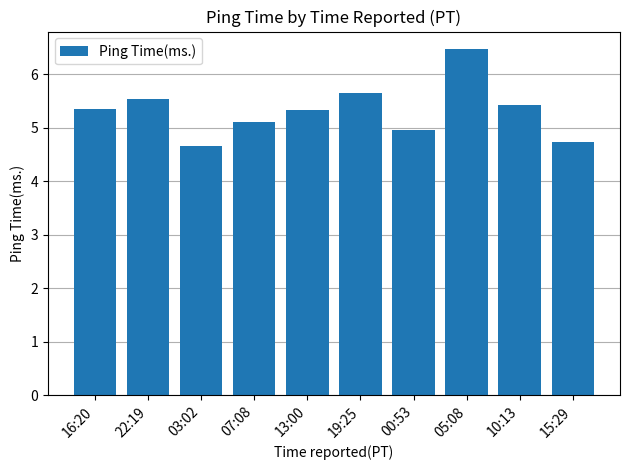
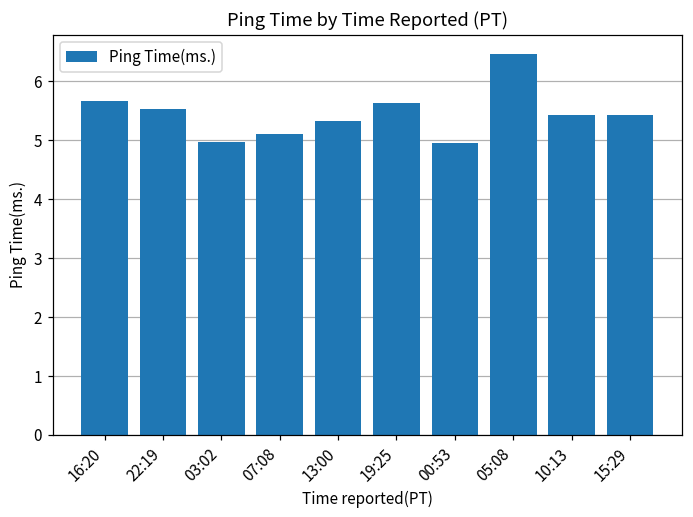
16:20: 5.4 -> 5.7
03:02: 4.7 -> 5.0
15:29: 4.7 -> 5.4
